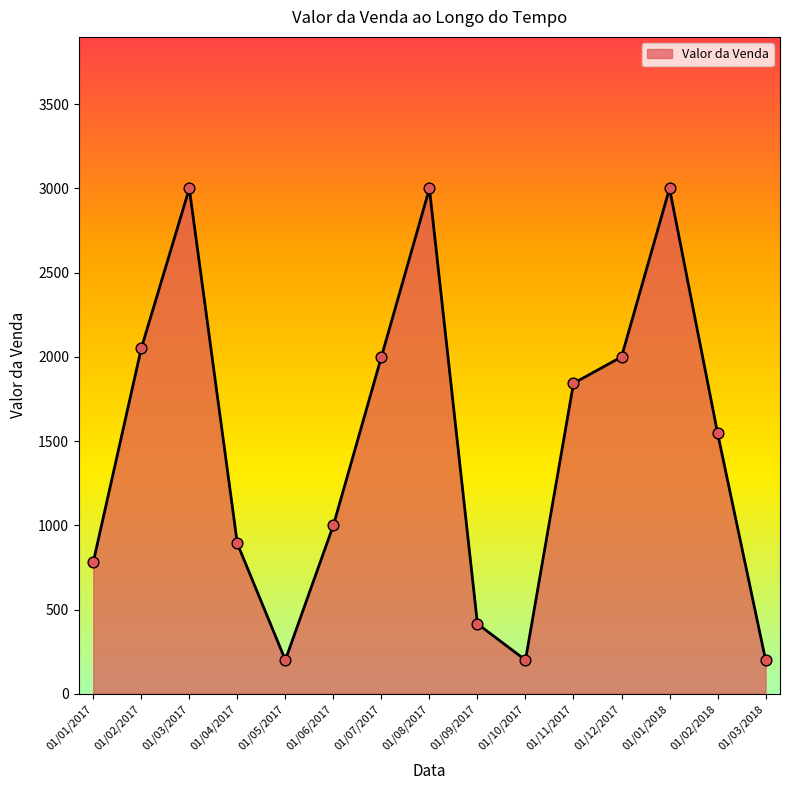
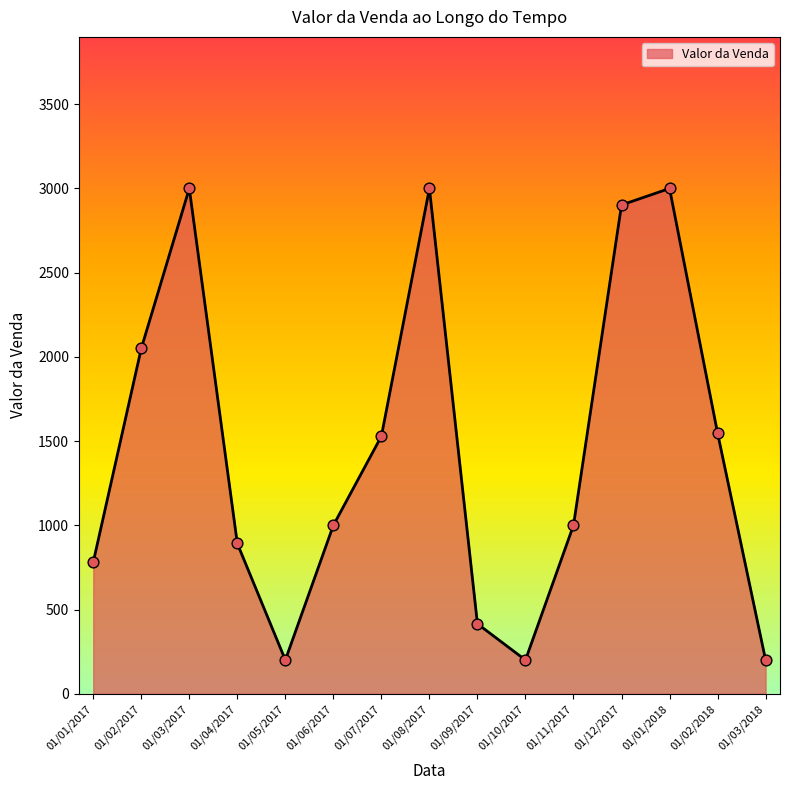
01/07/2017: 2000 -> 1530
01/11/2017: 1840 -> 1000
01/12/2017: 2000 -> 2900
